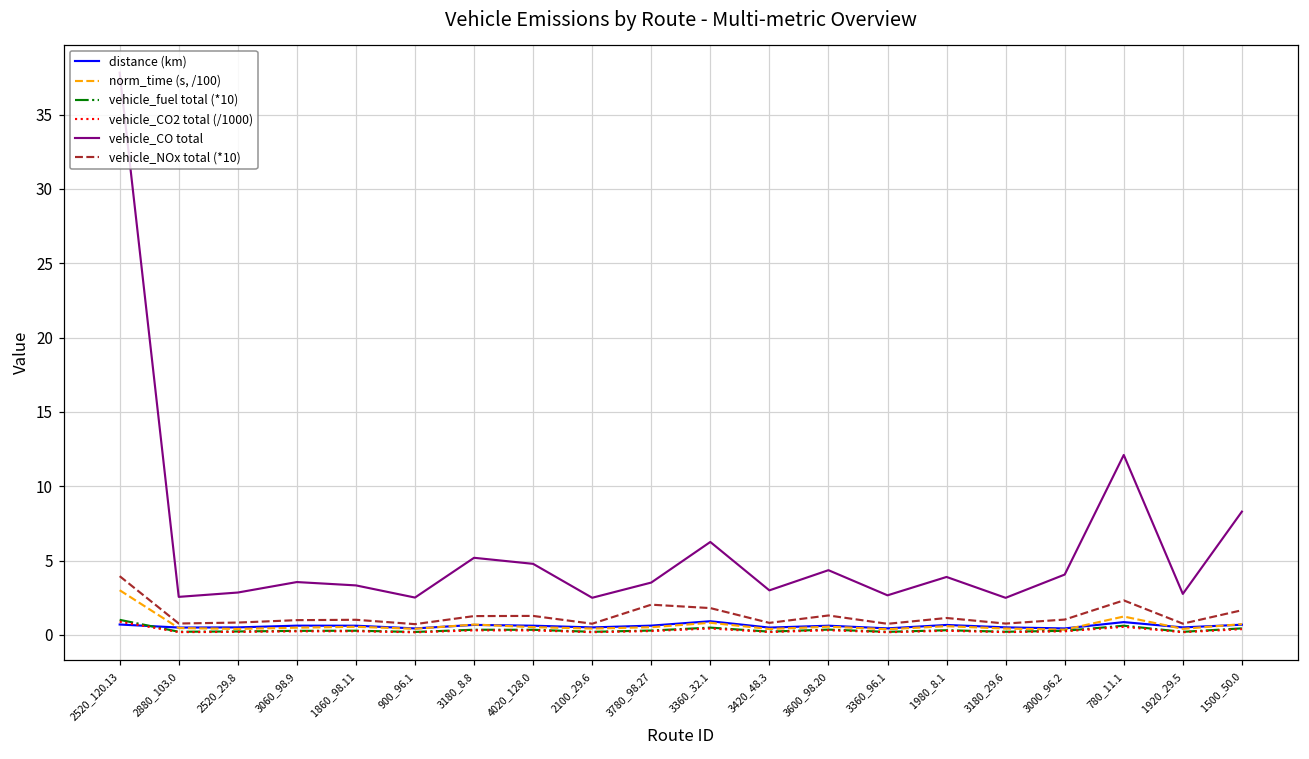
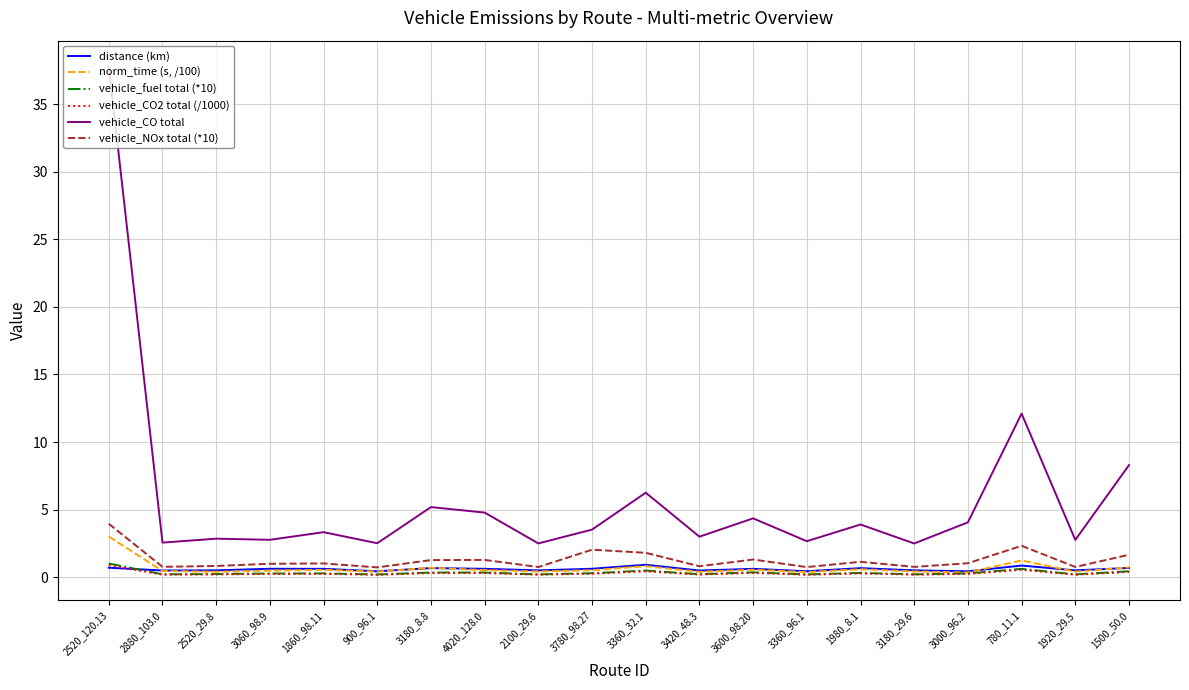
vehicle_CO total, 3060_98.9: 3.6 -> 2.8
